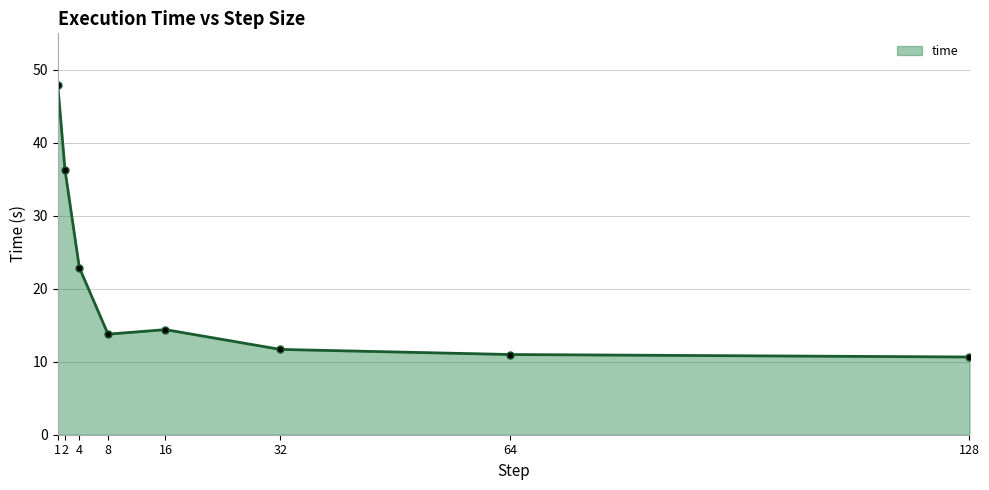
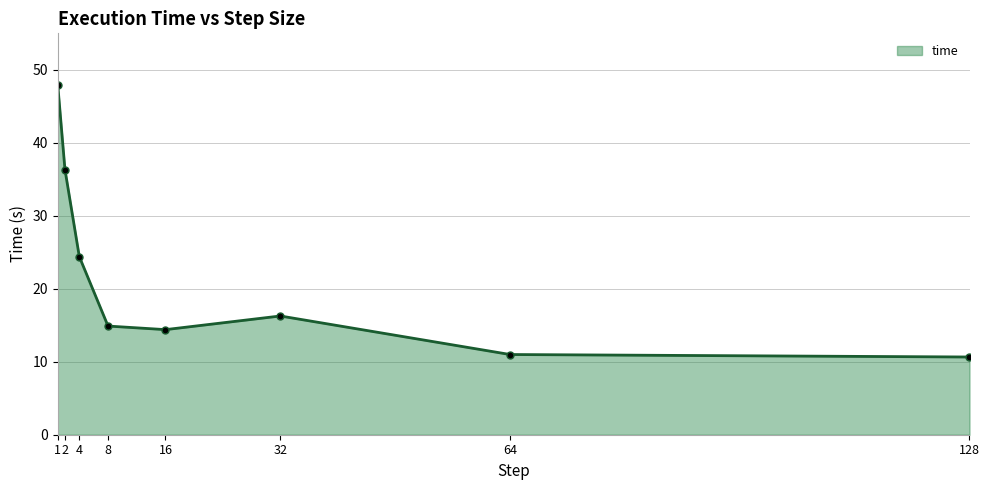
4: 23 -> 24
8: 14 -> 15
32: 12 -> 16
